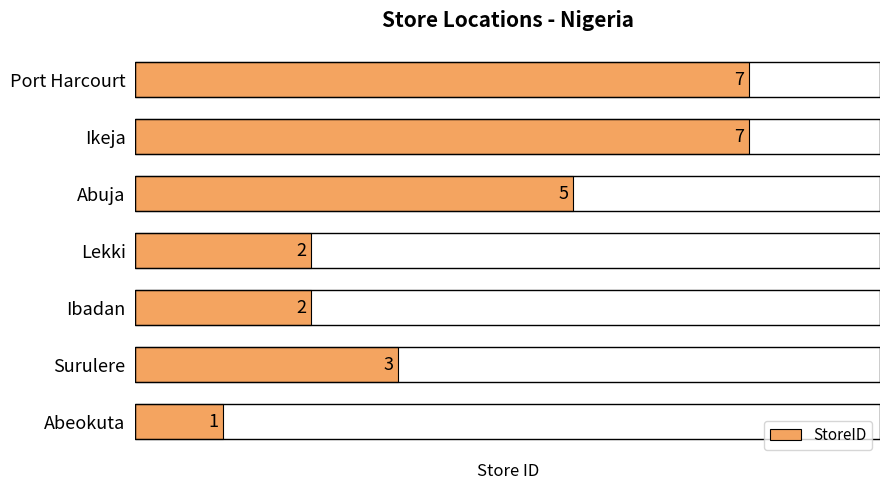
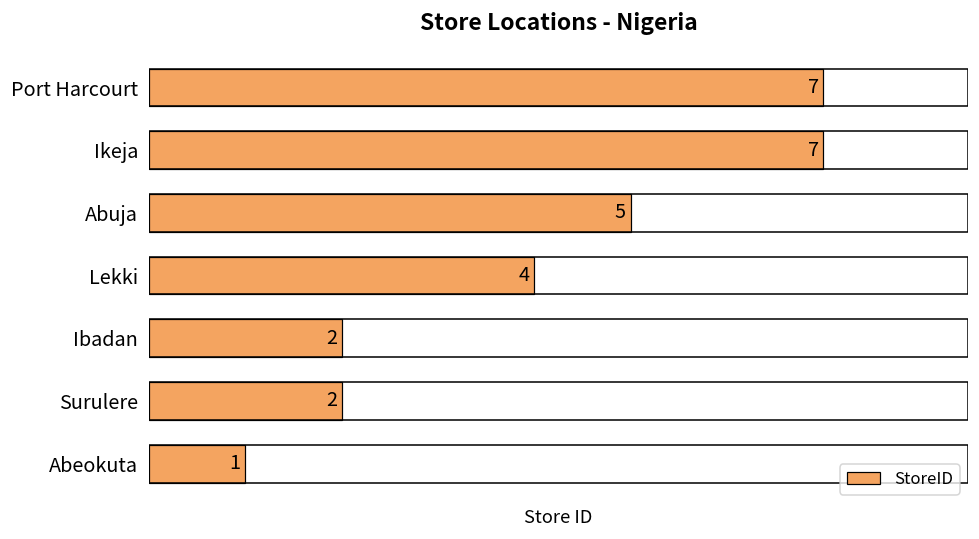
Lekki: 2 -> 4
Surulere: 3 -> 2
